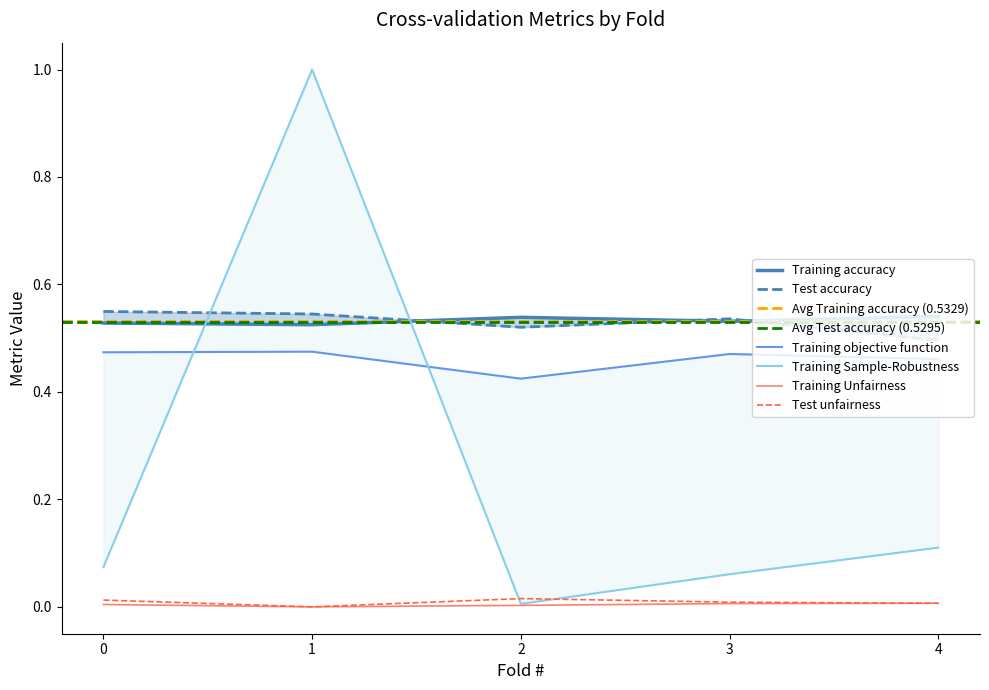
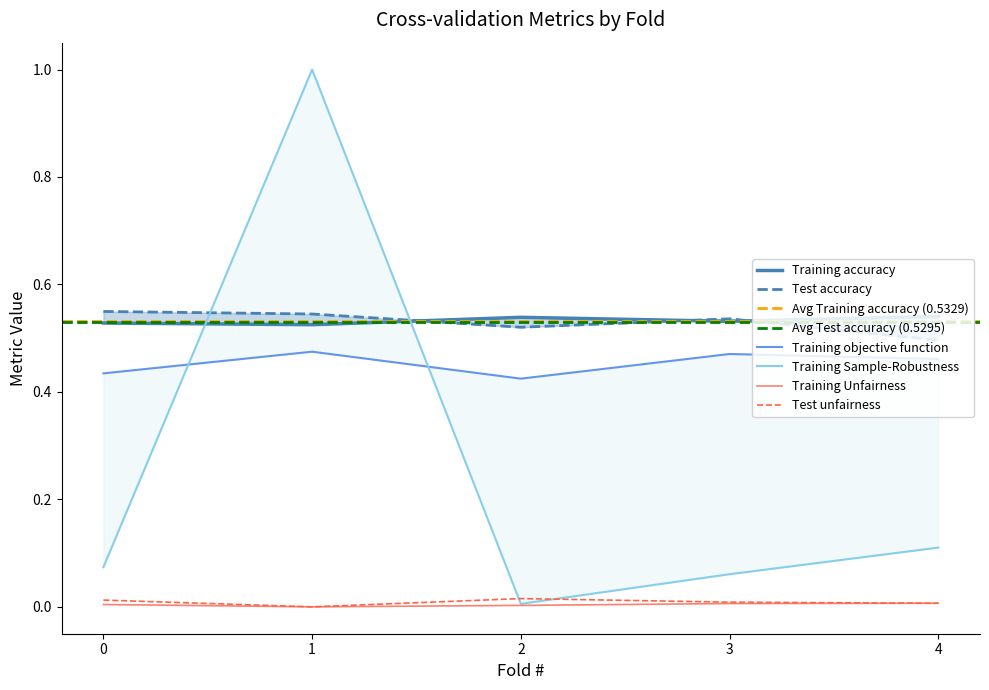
Training objective function, 0: 0.47 -> 0.43
